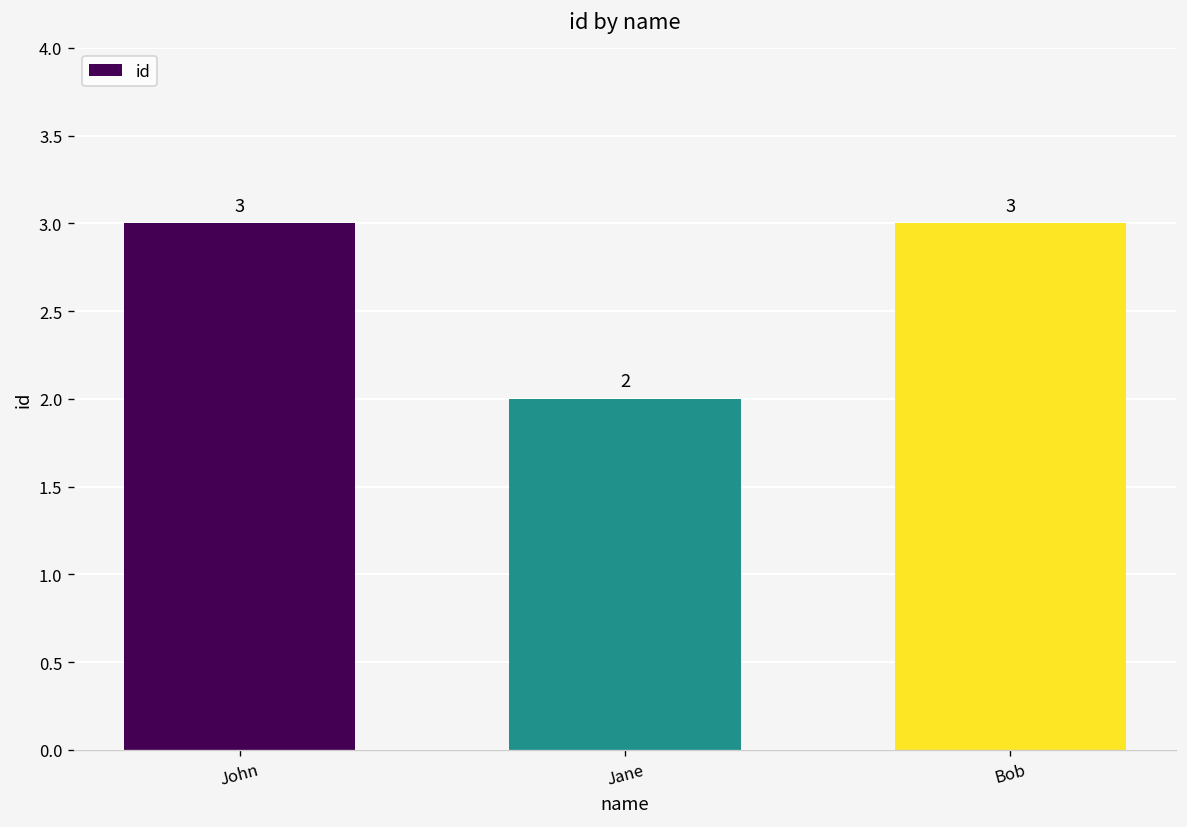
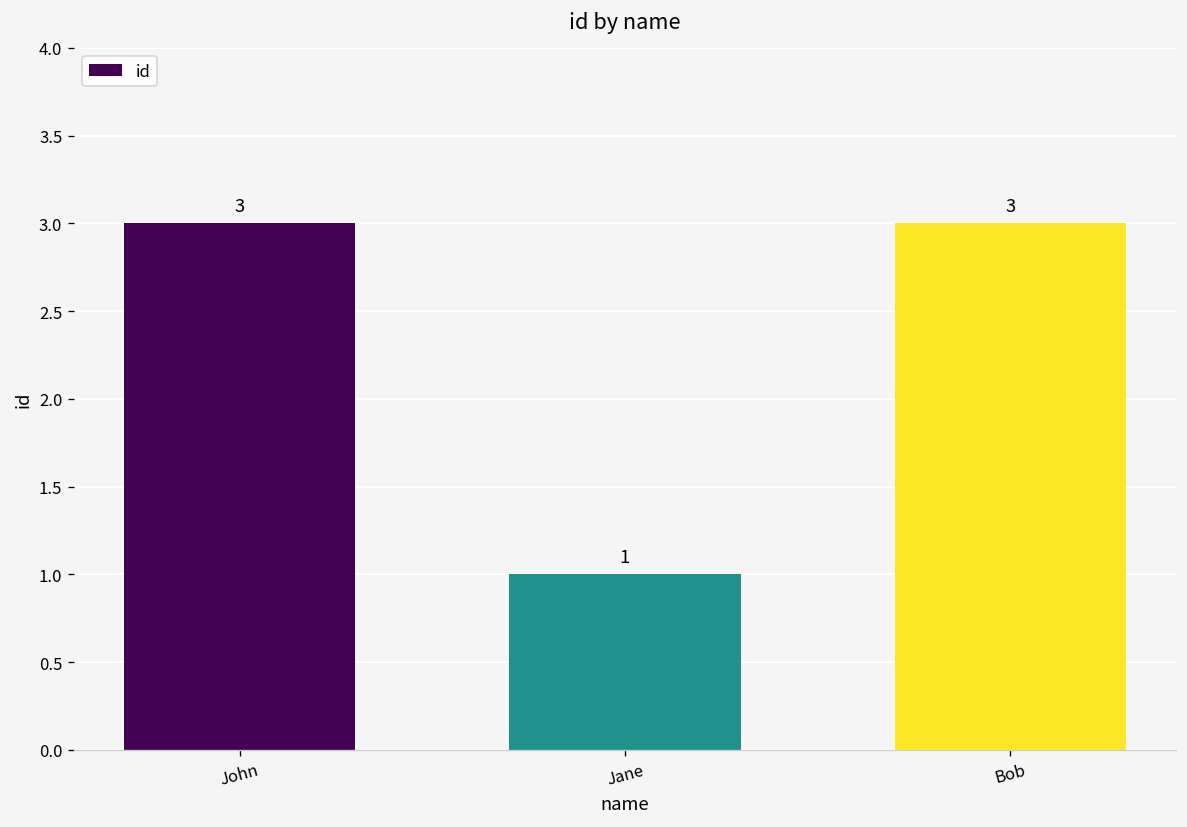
Jane: 2 -> 1
